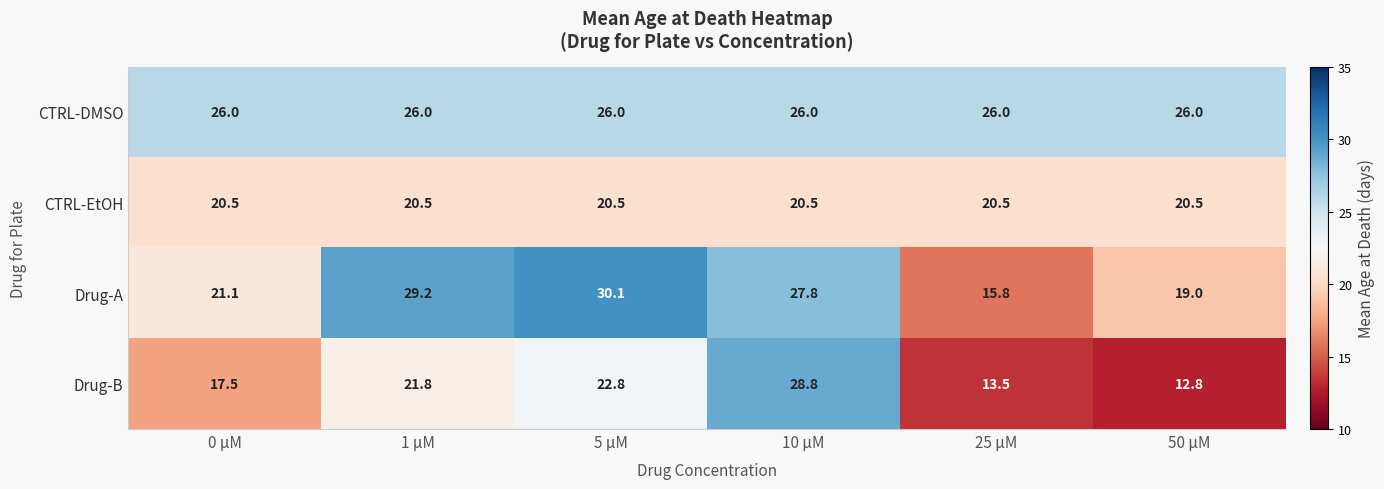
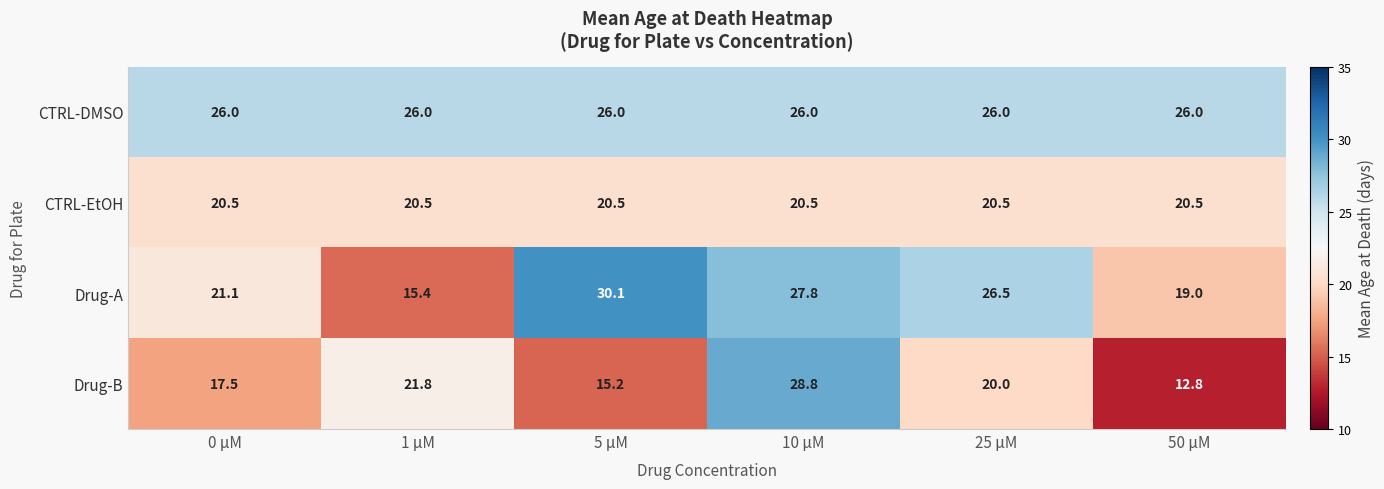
Drug-A, 1 μM: 29.2 -> 15.4
Drug-A, 25 μM: 15.8 -> 26.5
Drug-B, 5 μM: 22.8 -> 15.2
Drug-B, 25 μM: 13.5 -> 20.0
